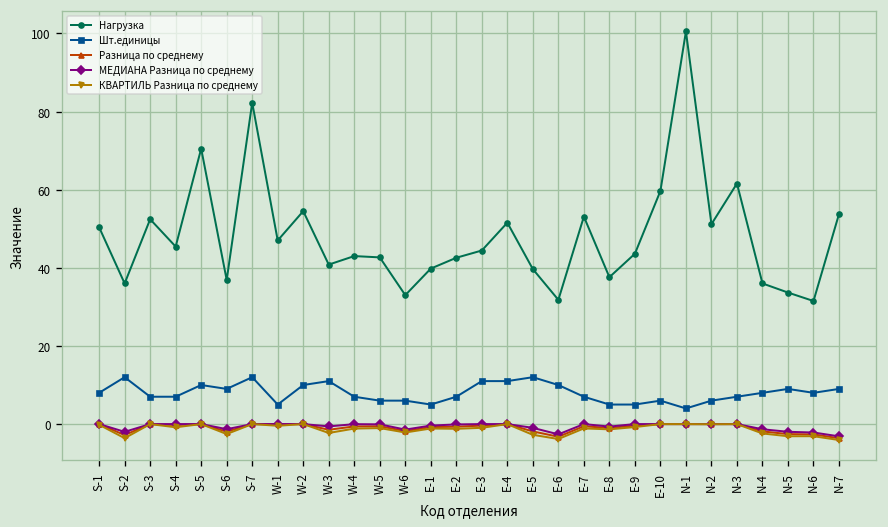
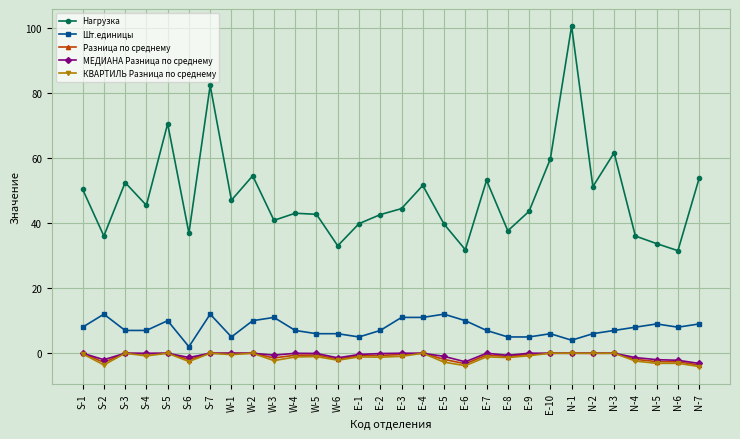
Шт.единицы, S-6: 9 -> 2
